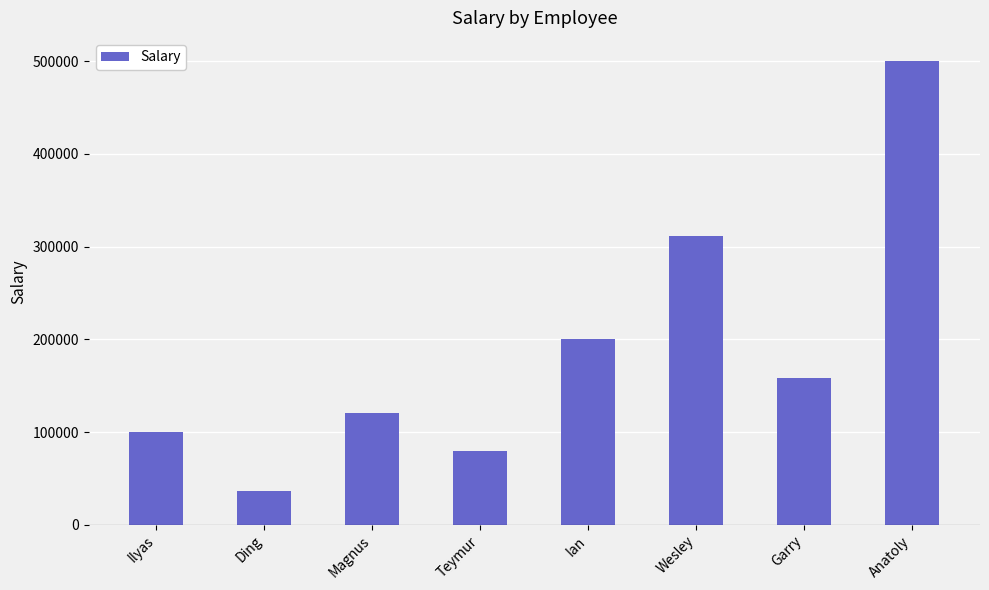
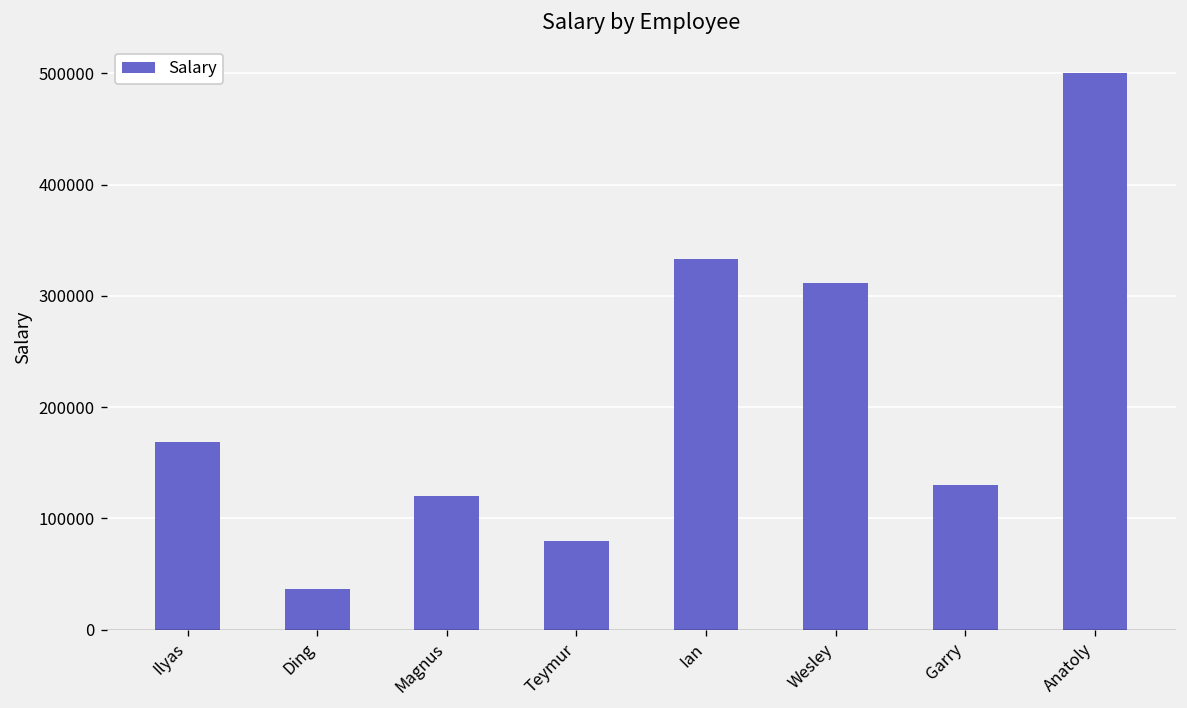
Ilyas: 100000 -> 170000
Ian: 200000 -> 330000
Garry: 160000 -> 130000
